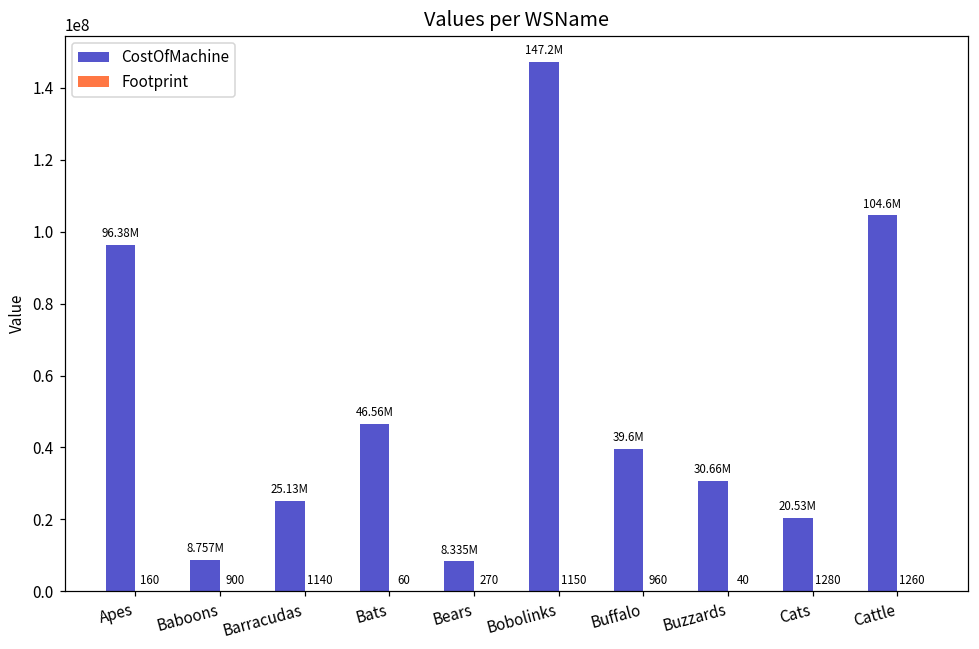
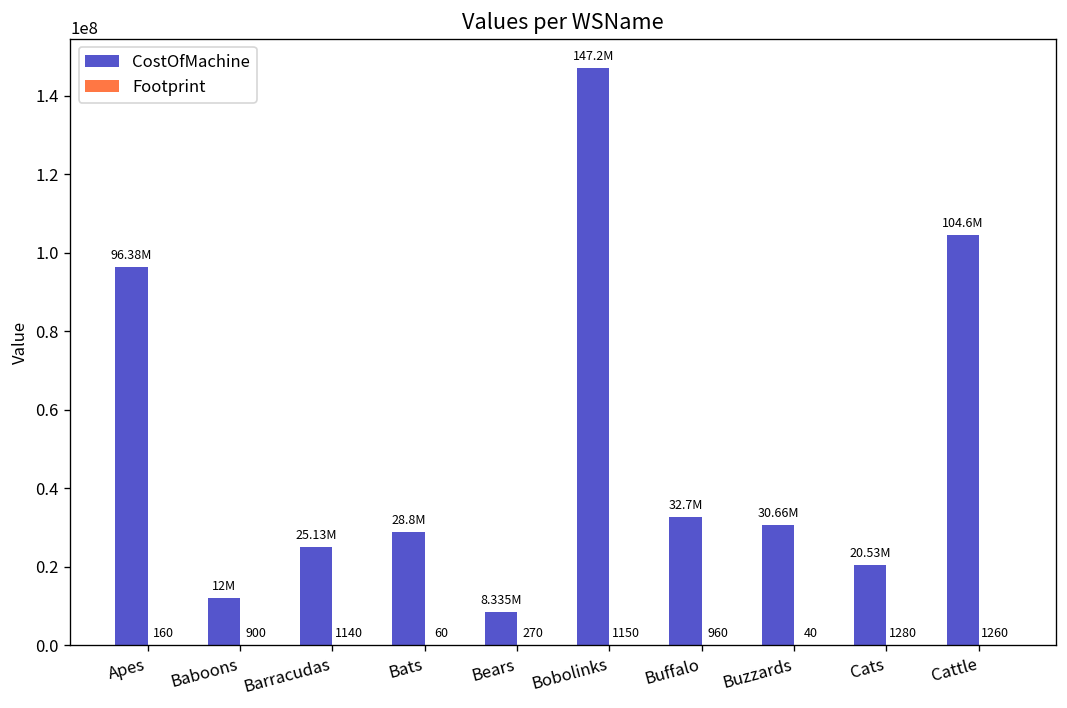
CostOfMachine, Baboons: 8.757M -> 12M
CostOfMachine, Bats: 46.56M -> 28.8M
CostOfMachine, Buffalo: 39.6M -> 32.7M
